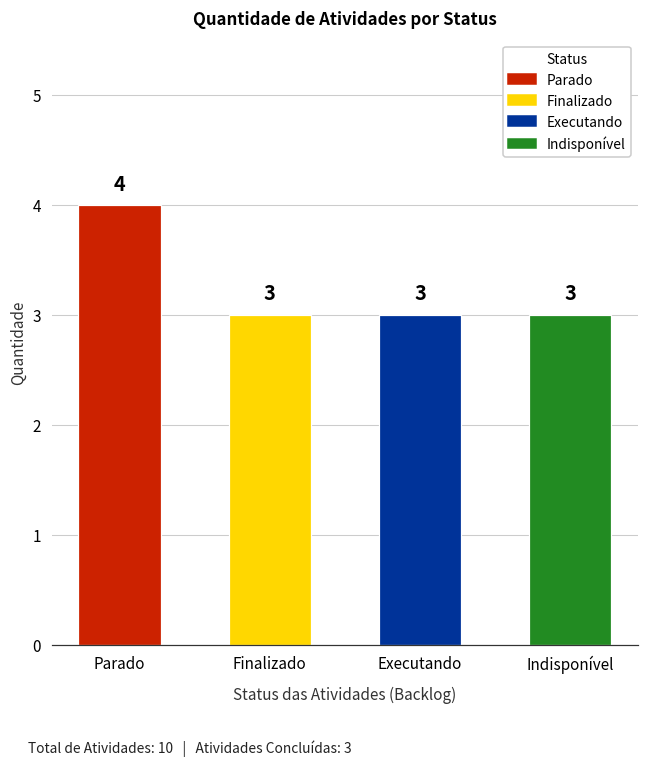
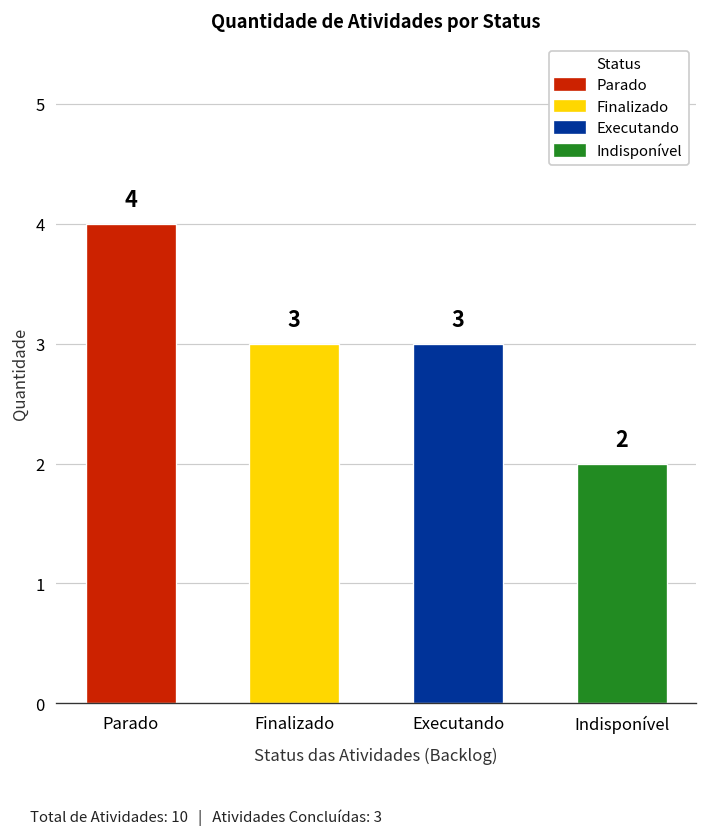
Indisponível: 3 -> 2
